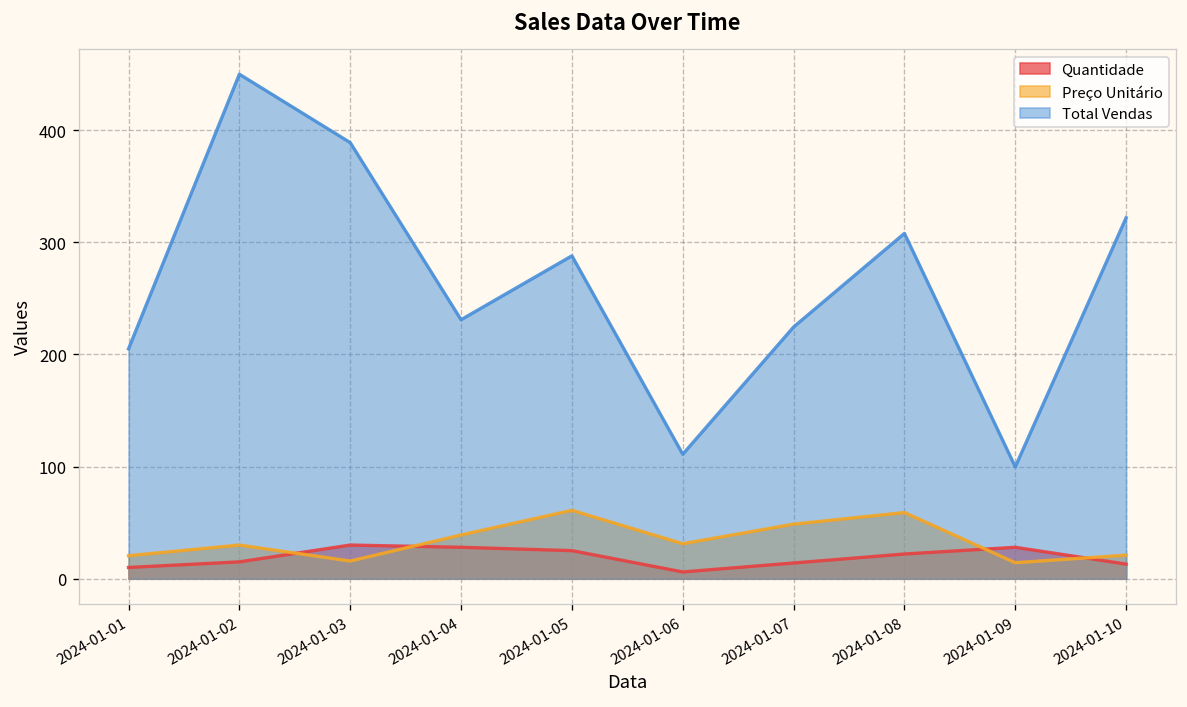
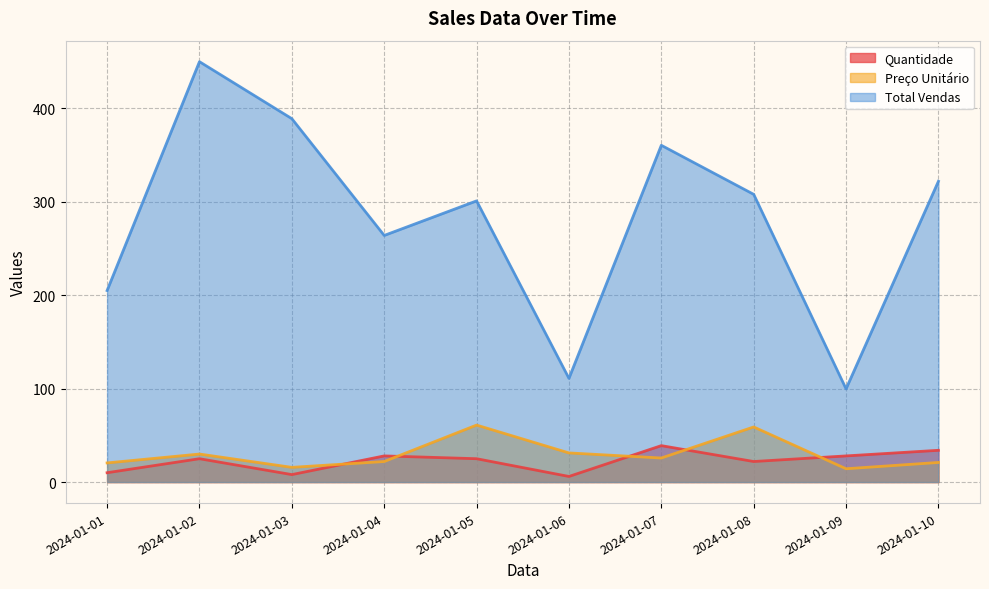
Quantidade, 2024-01-02: 20 -> 30
Quantidade, 2024-01-03: 30 -> 10
Preço Unitário, 2024-01-04: 40 -> 20
Total Vendas, 2024-01-04: 230 -> 260
Total Vendas, 2024-01-05: 290 -> 300
Quantidade, 2024-01-07: 10 -> 40
Preço Unitário, 2024-01-07: 50 -> 30
Total Vendas, 2024-01-07: 220 -> 360
Quantidade, 2024-01-10: 10 -> 30
